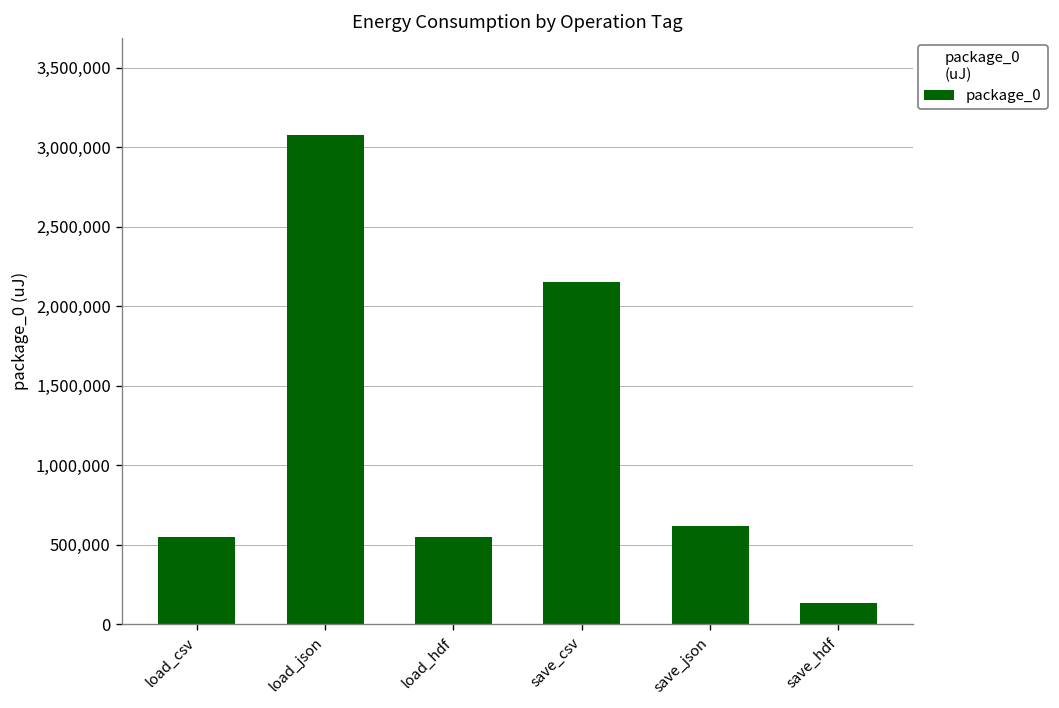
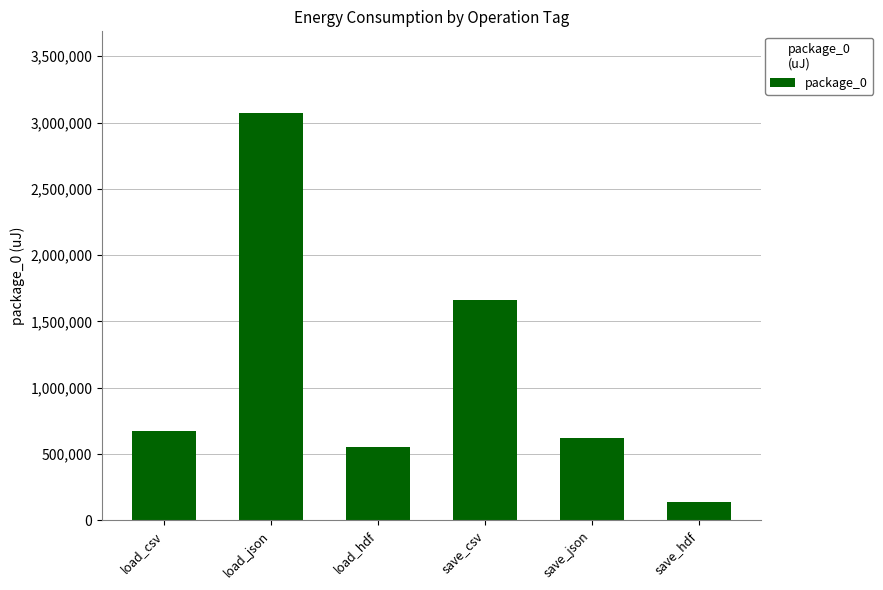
load_csv: 550,000 -> 670,000
save_csv: 2,150,000 -> 1,660,000
